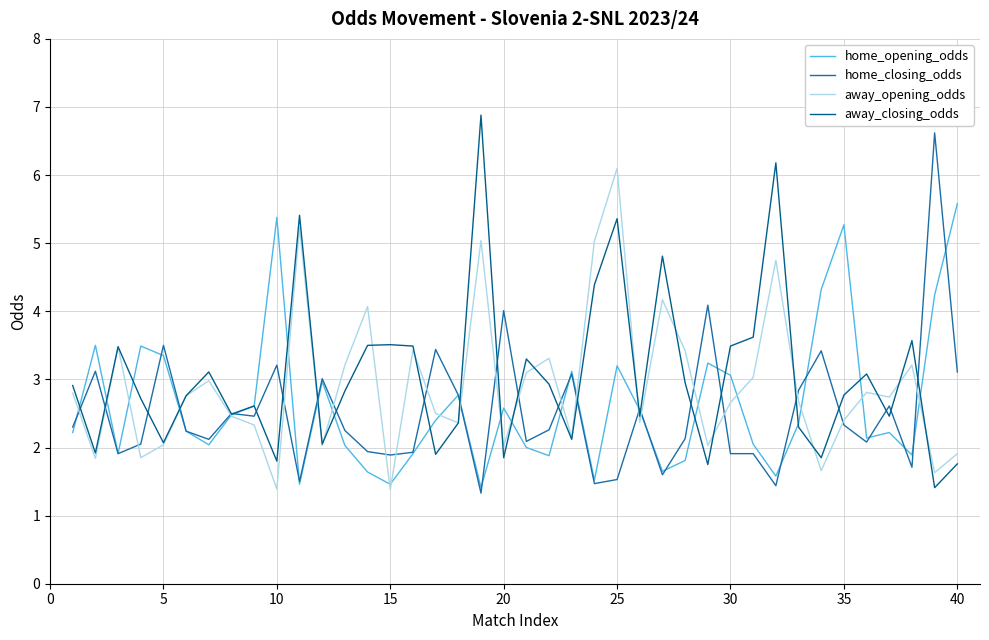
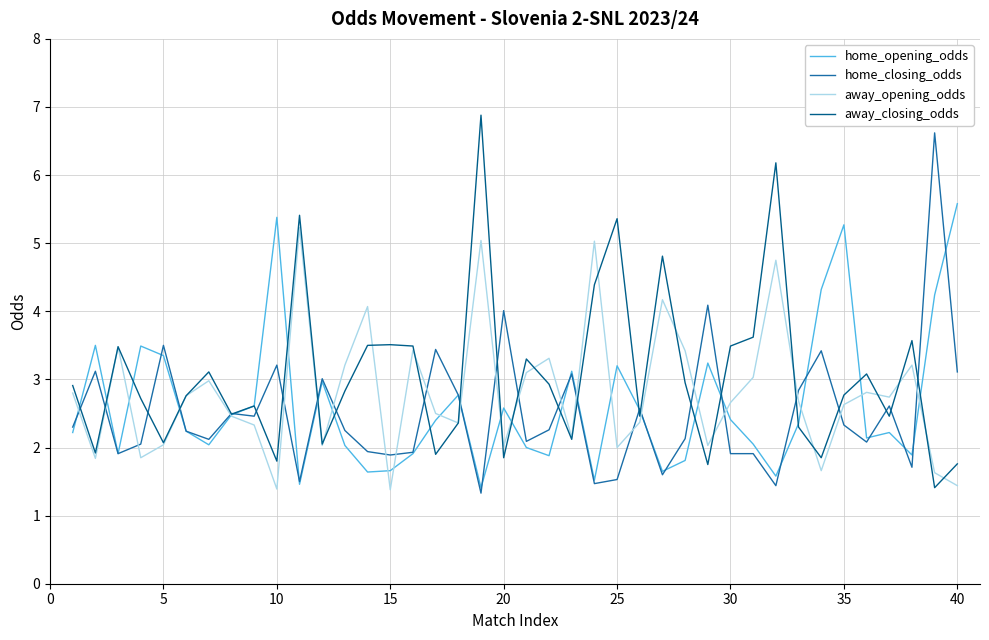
home_opening_odds, 15: 1.5 -> 1.7
away_opening_odds, 25: 6.1 -> 2.0
home_opening_odds, 30: 3.1 -> 2.4
away_opening_odds, 35: 2.4 -> 2.6
away_opening_odds, 40: 1.9 -> 1.4
